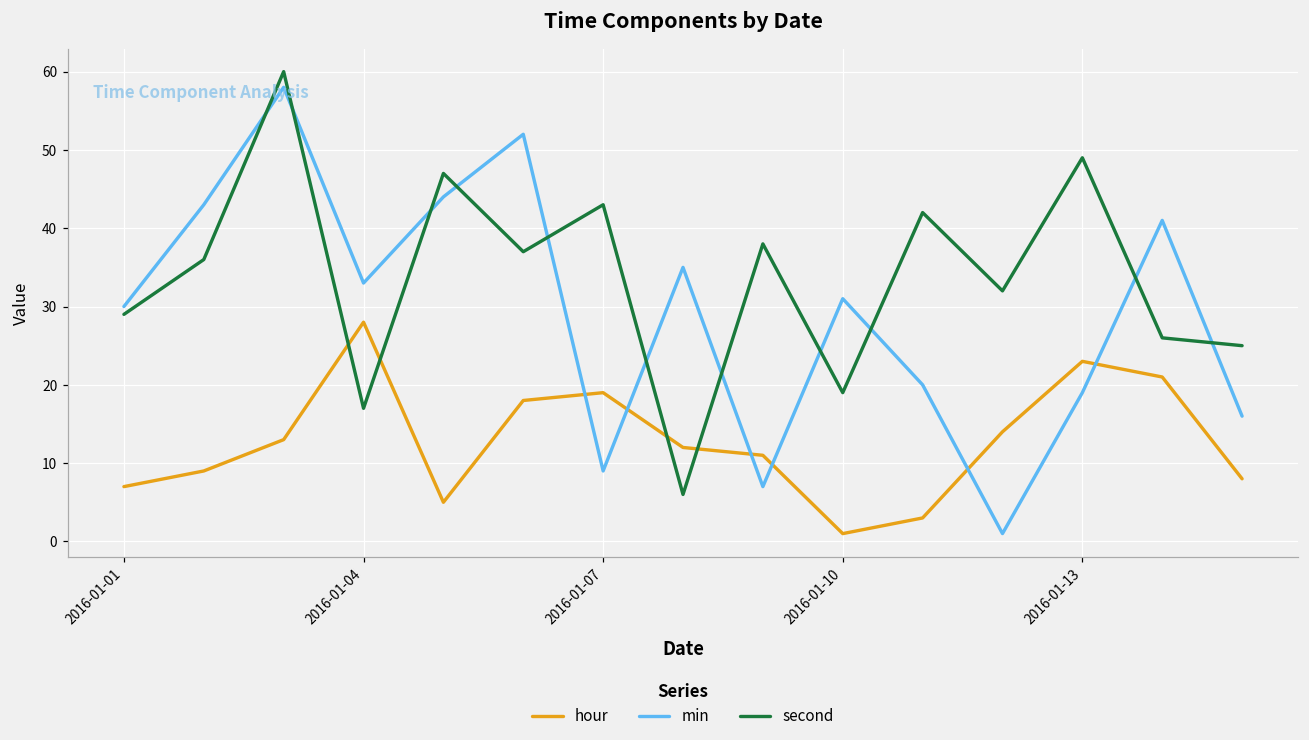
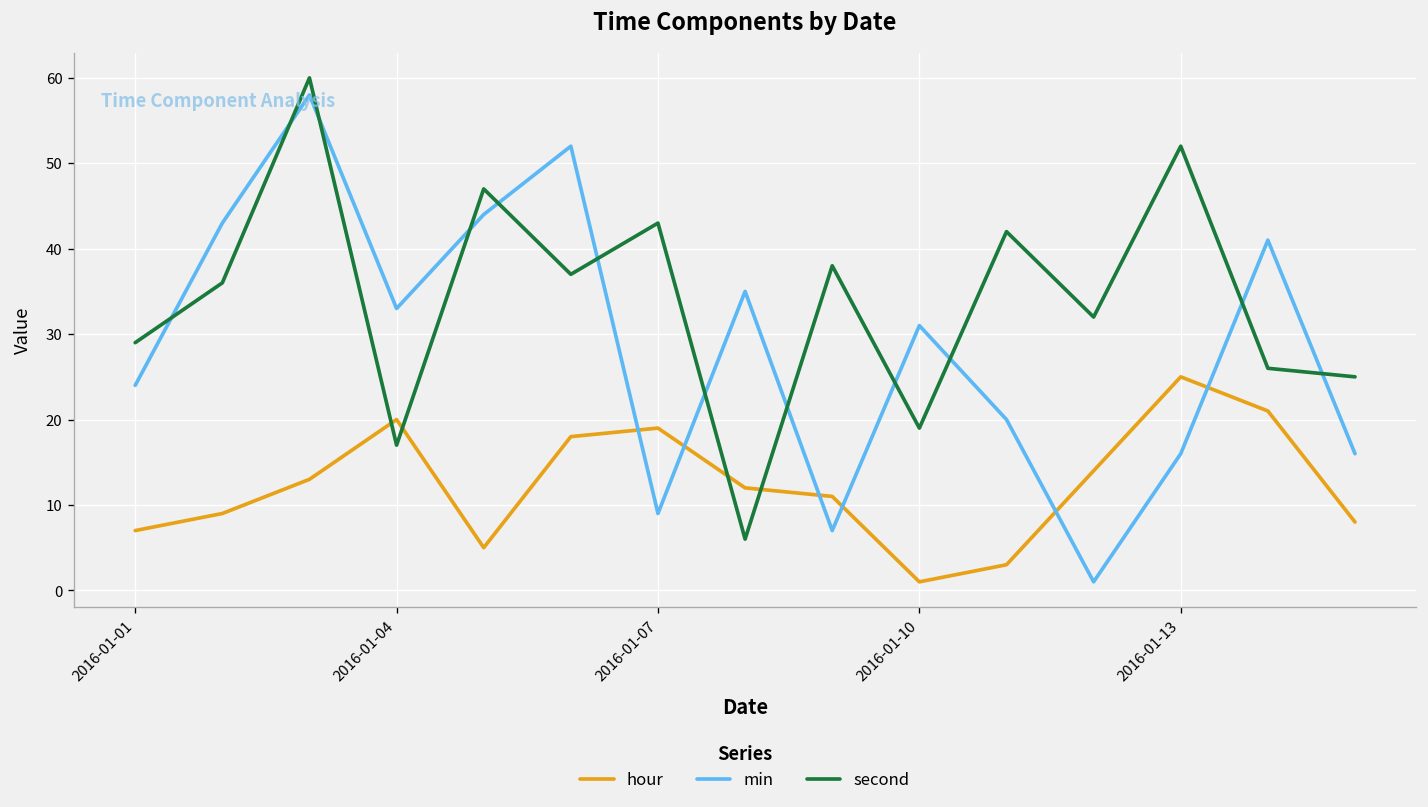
min, 2016-01-01: 30 -> 24
hour, 2016-01-04: 28 -> 20
hour, 2016-01-13: 23 -> 25
min, 2016-01-13: 19 -> 16
second, 2016-01-13: 49 -> 52
